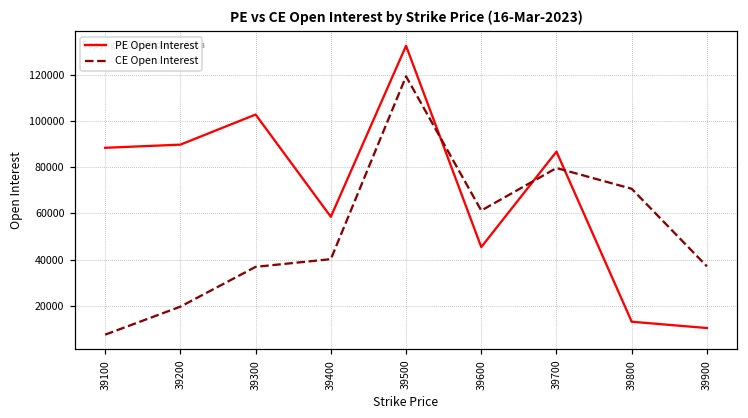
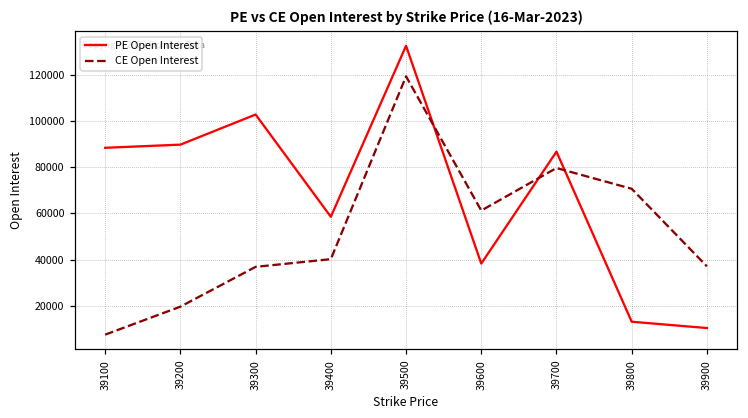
PE Open Interest, 39600: 45000 -> 38000
